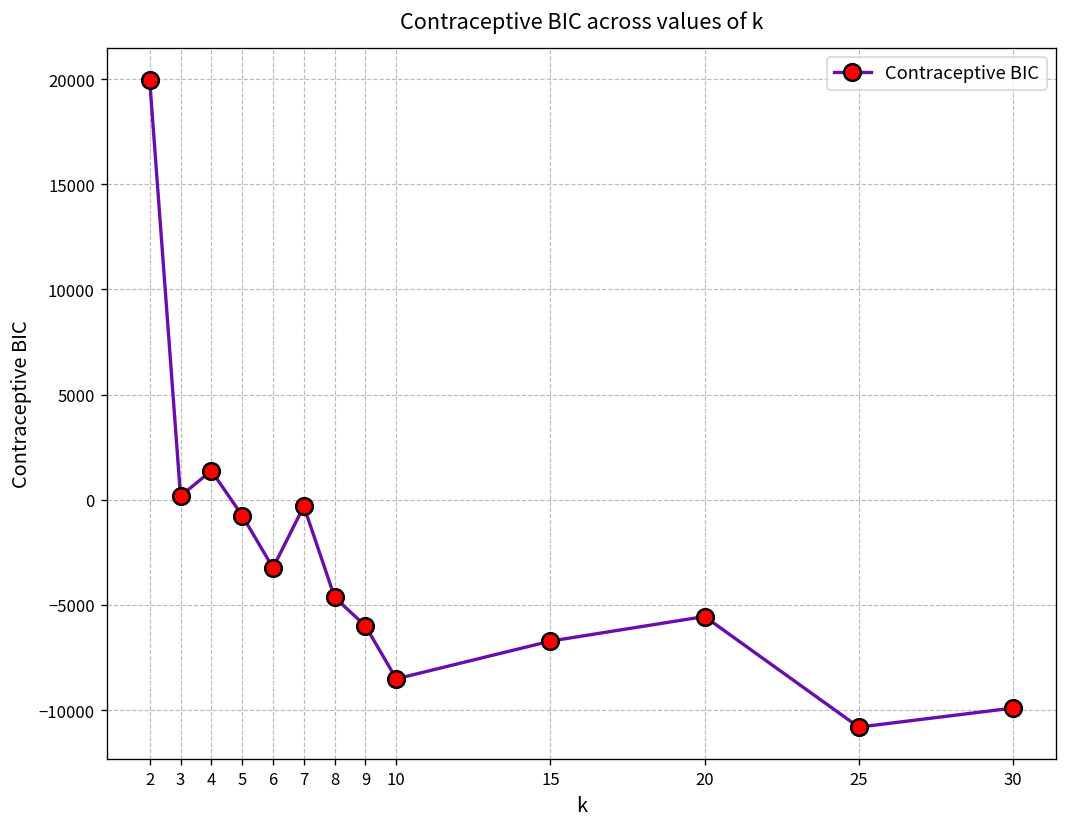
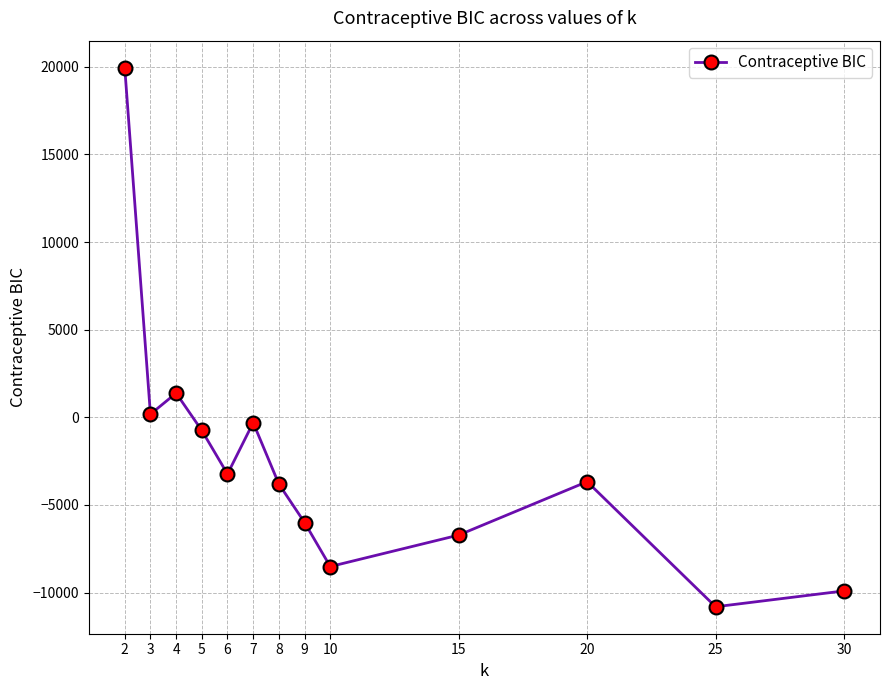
8: -4600 -> -3800
20: -5500 -> -3700
